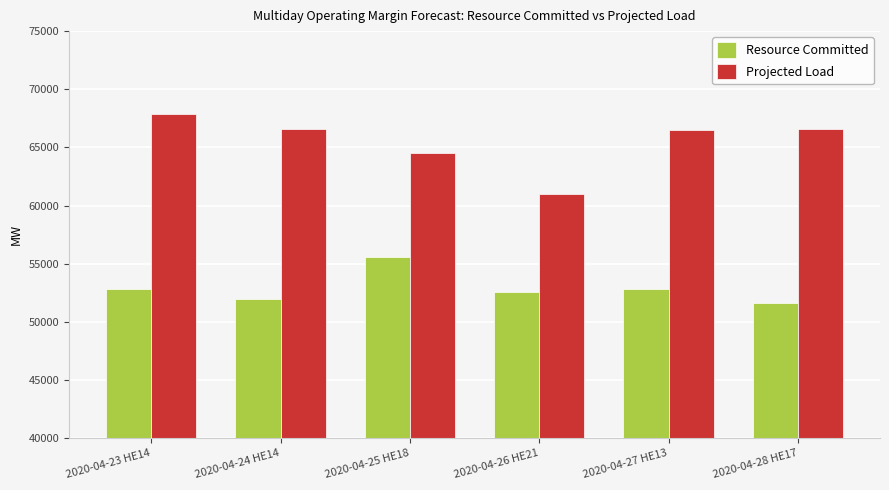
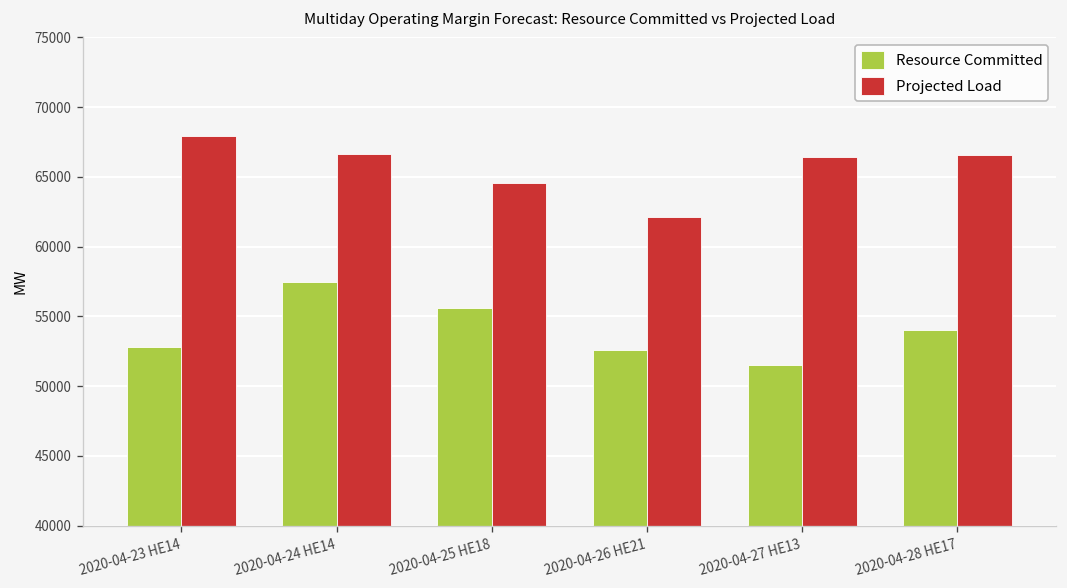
Resource Committed, 2020-04-24 HE14: 52000 -> 57500
Projected Load, 2020-04-26 HE21: 61000 -> 62100
Resource Committed, 2020-04-27 HE13: 52900 -> 51500
Resource Committed, 2020-04-28 HE17: 51600 -> 54000
